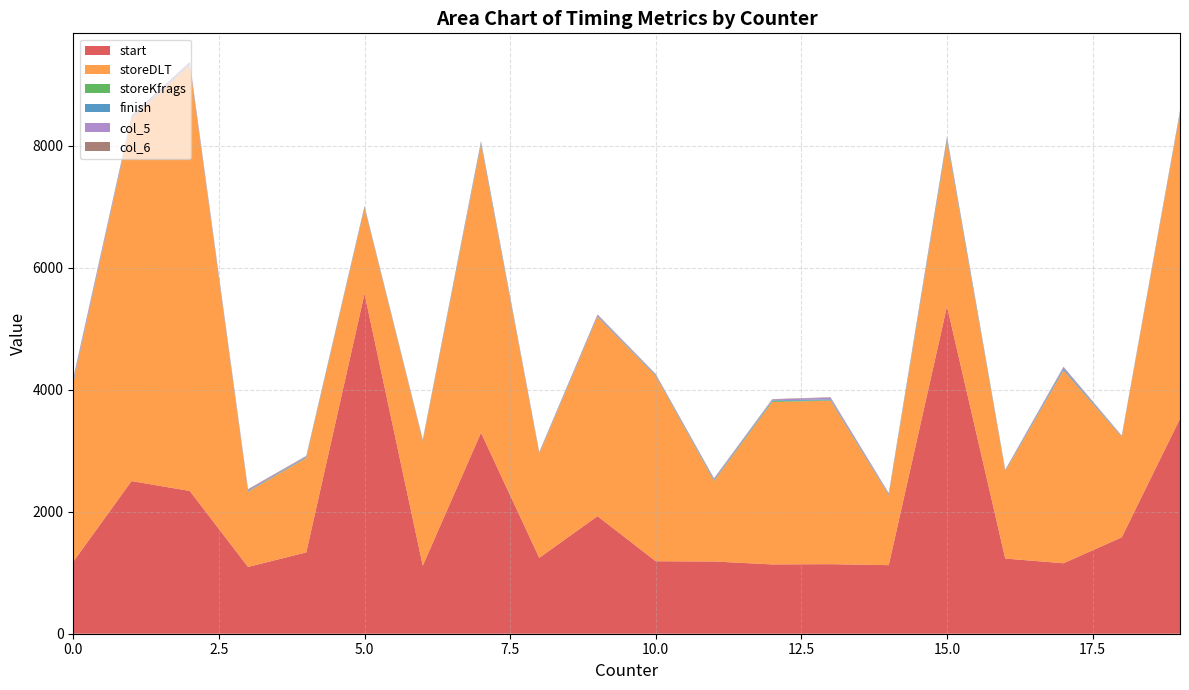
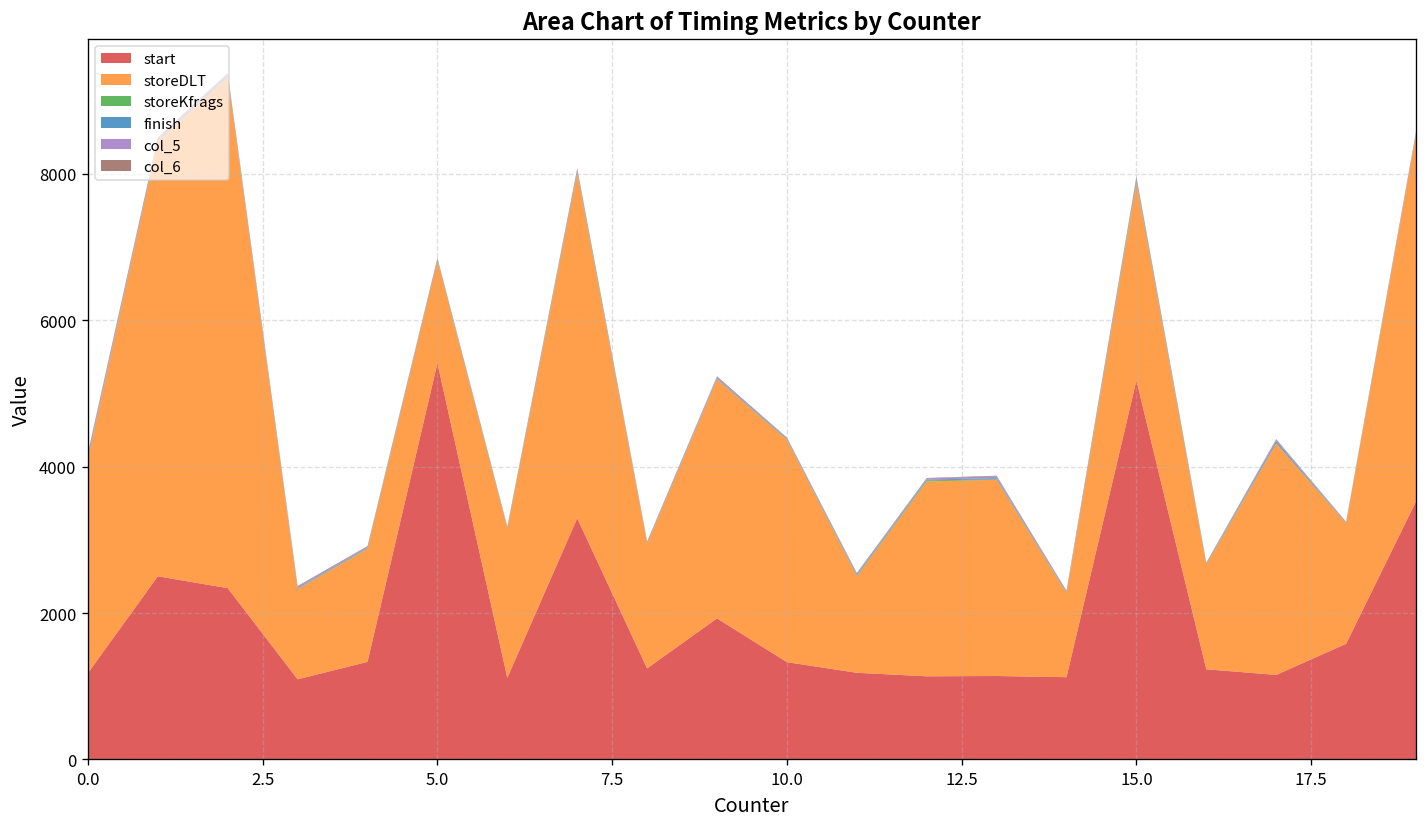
start, 5.0: 5600 -> 5400
start, 10.0: 1200 -> 1300
start, 15.0: 5400 -> 5200
